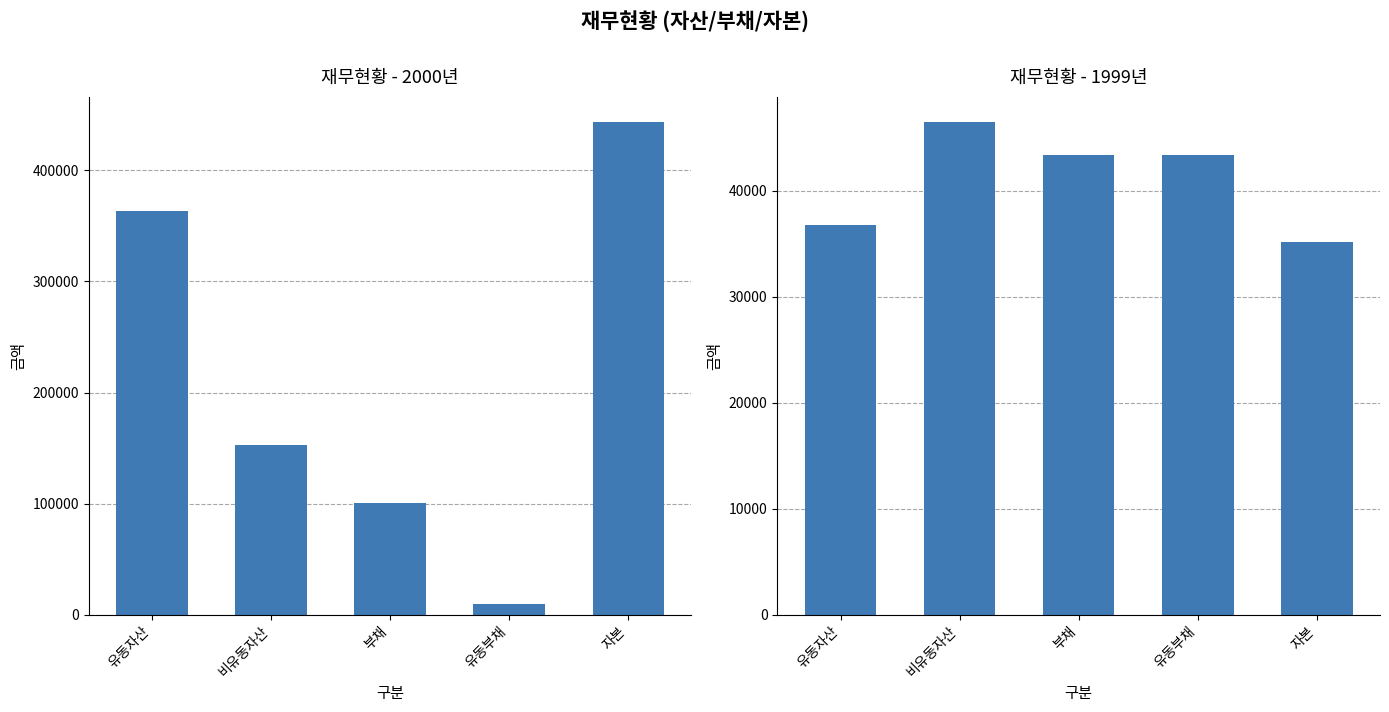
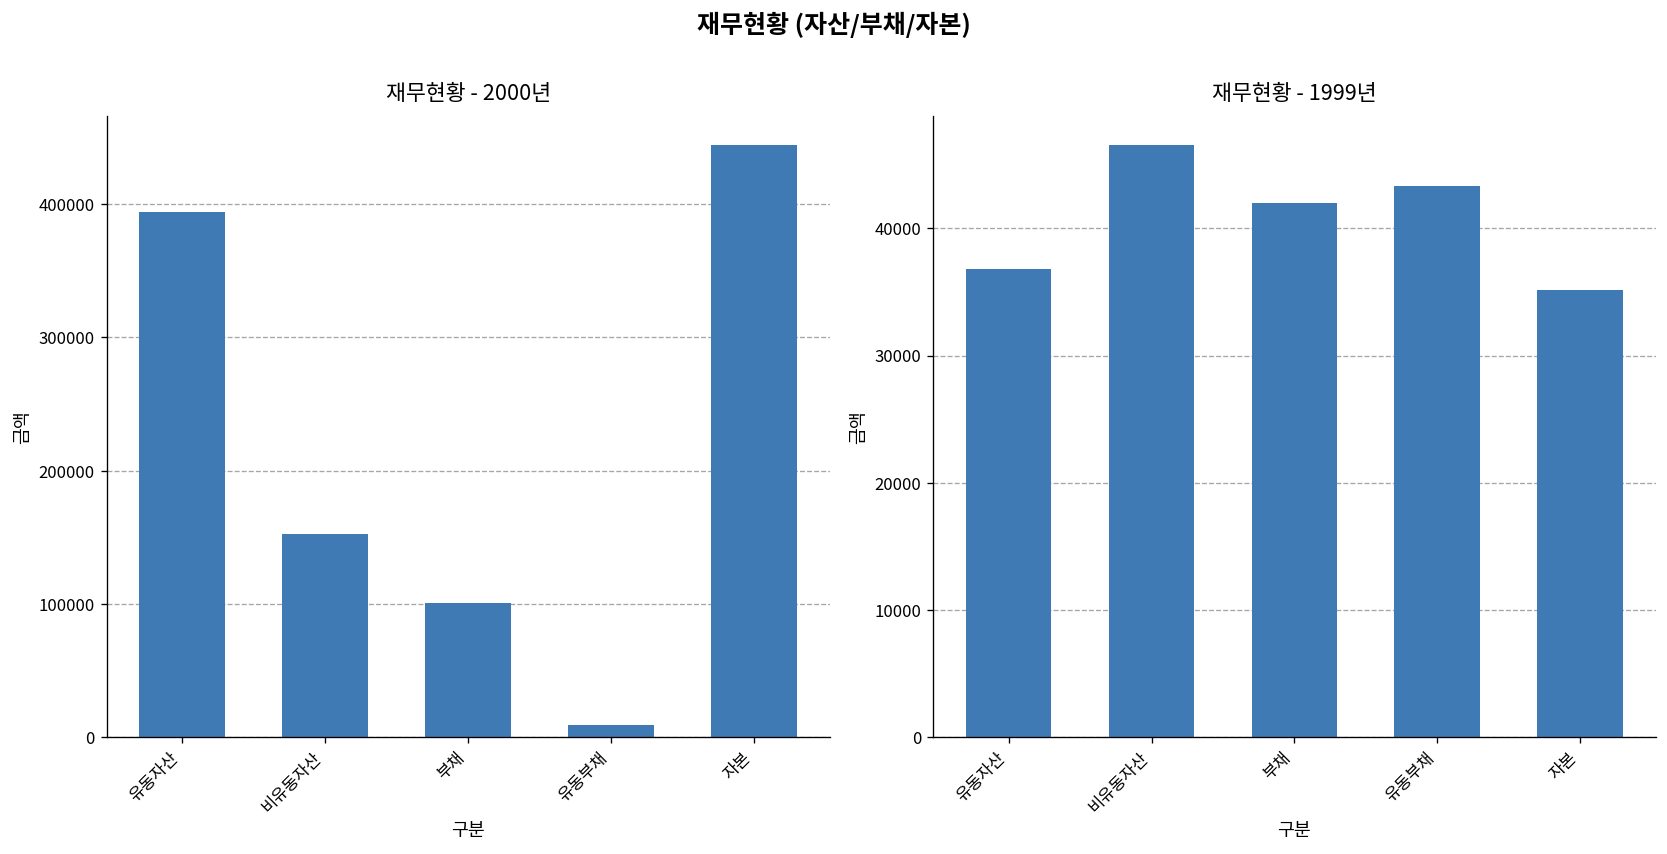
재무현황 - 2000년, 유동자산: 363000 -> 394000
재무현황 - 1999년, 부채: 43300 -> 42000
